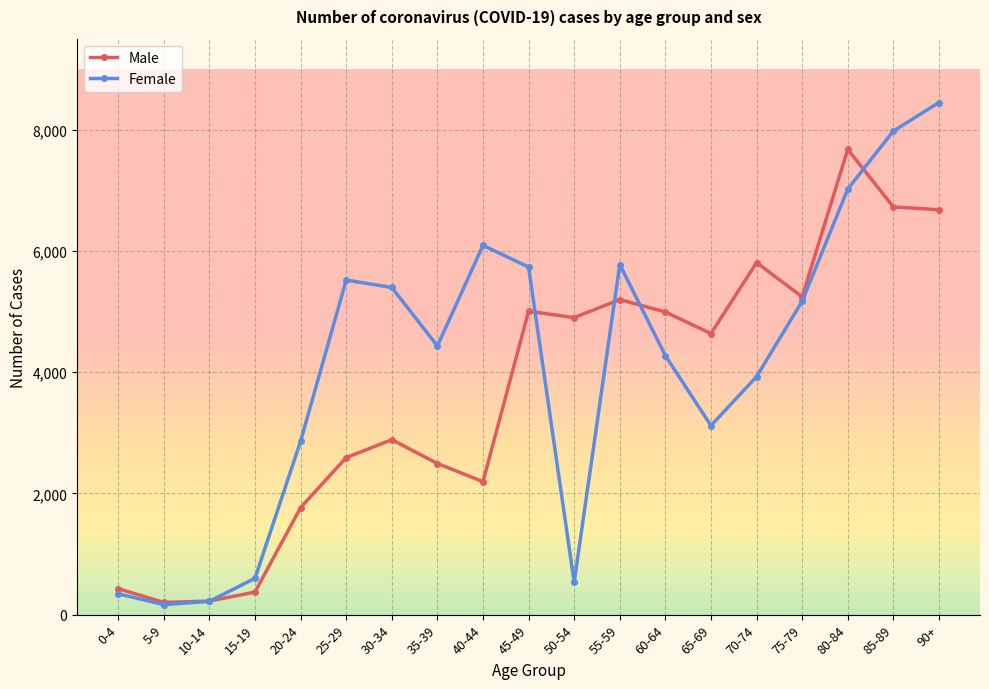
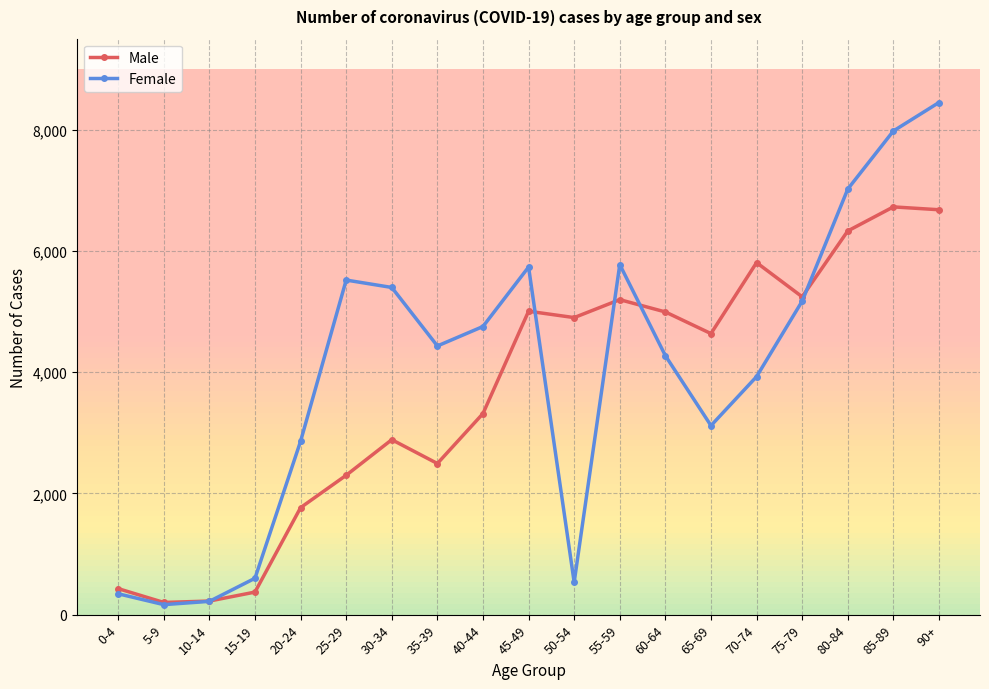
Male, 25-29: 2,600 -> 2,300
Male, 40-44: 2,200 -> 3,300
Female, 40-44: 6,100 -> 4,800
Male, 80-84: 7,700 -> 6,300
